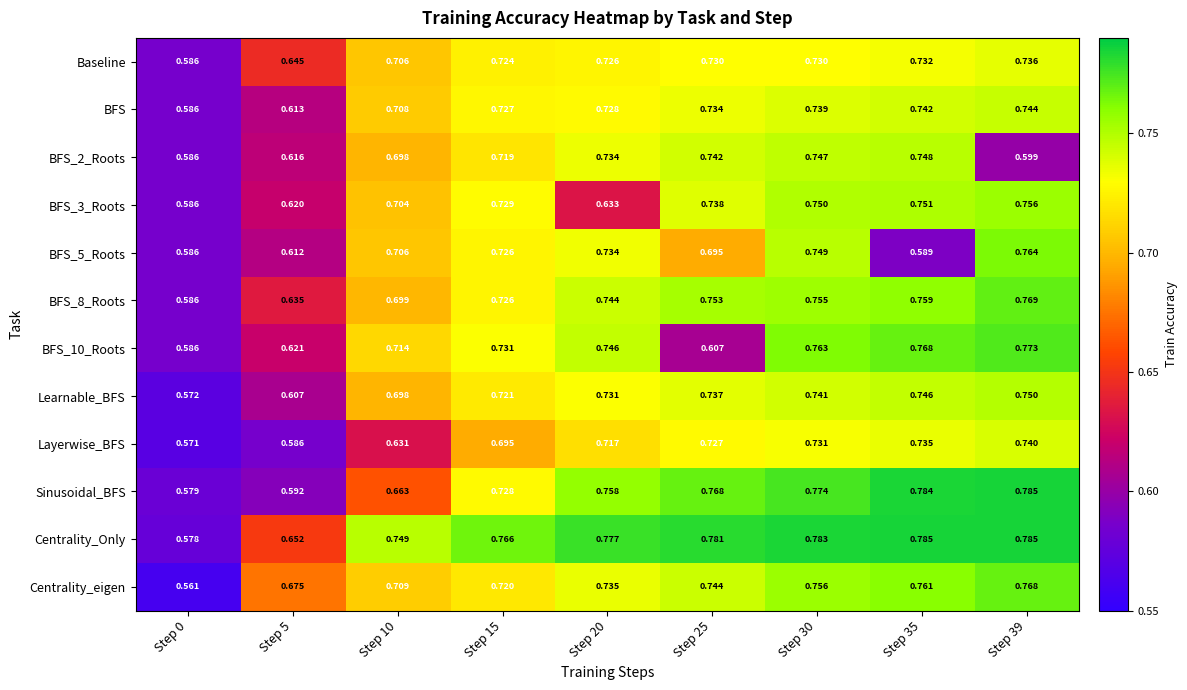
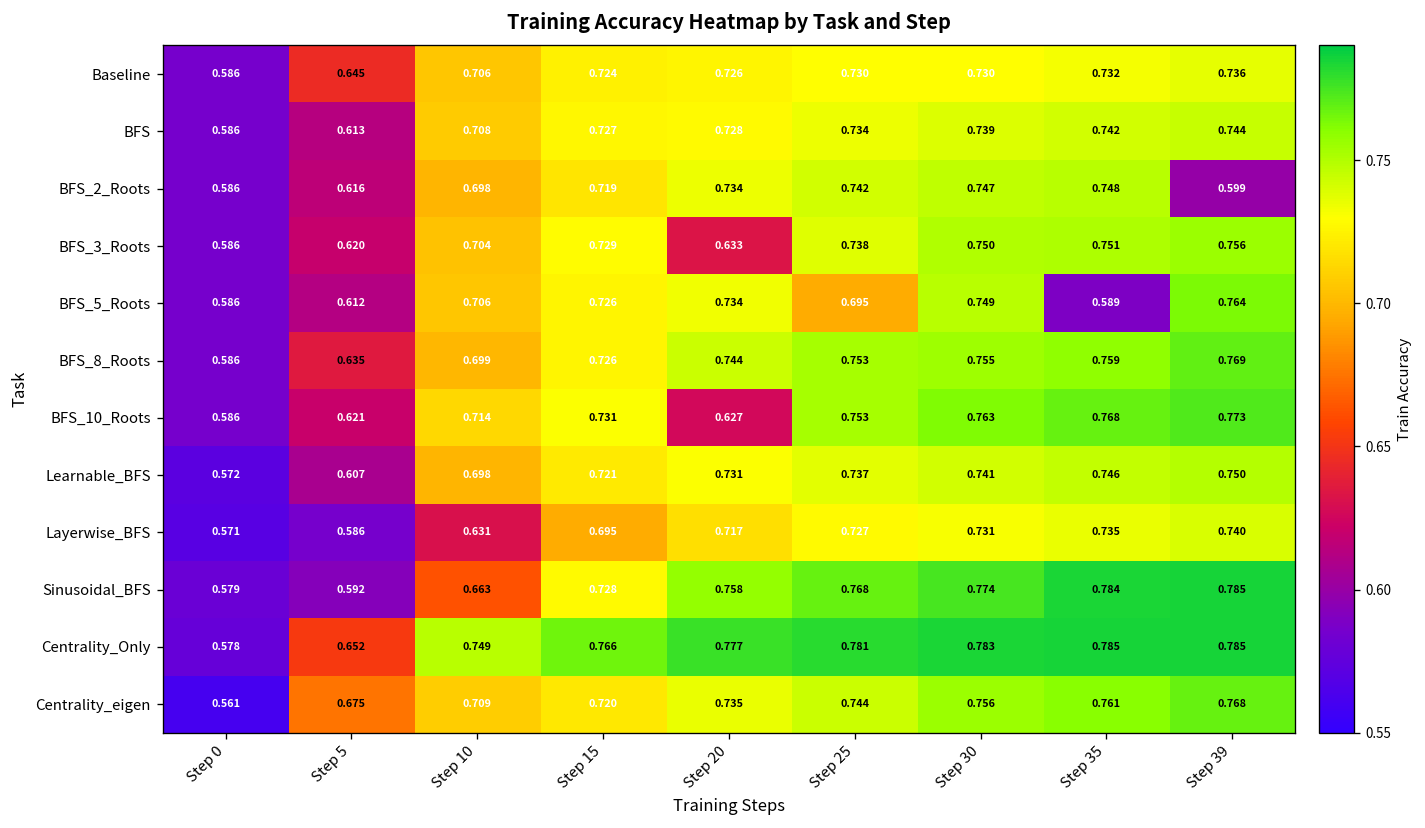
BFS_10_Roots, Step 20: 0.746 -> 0.627
BFS_10_Roots, Step 25: 0.607 -> 0.753
